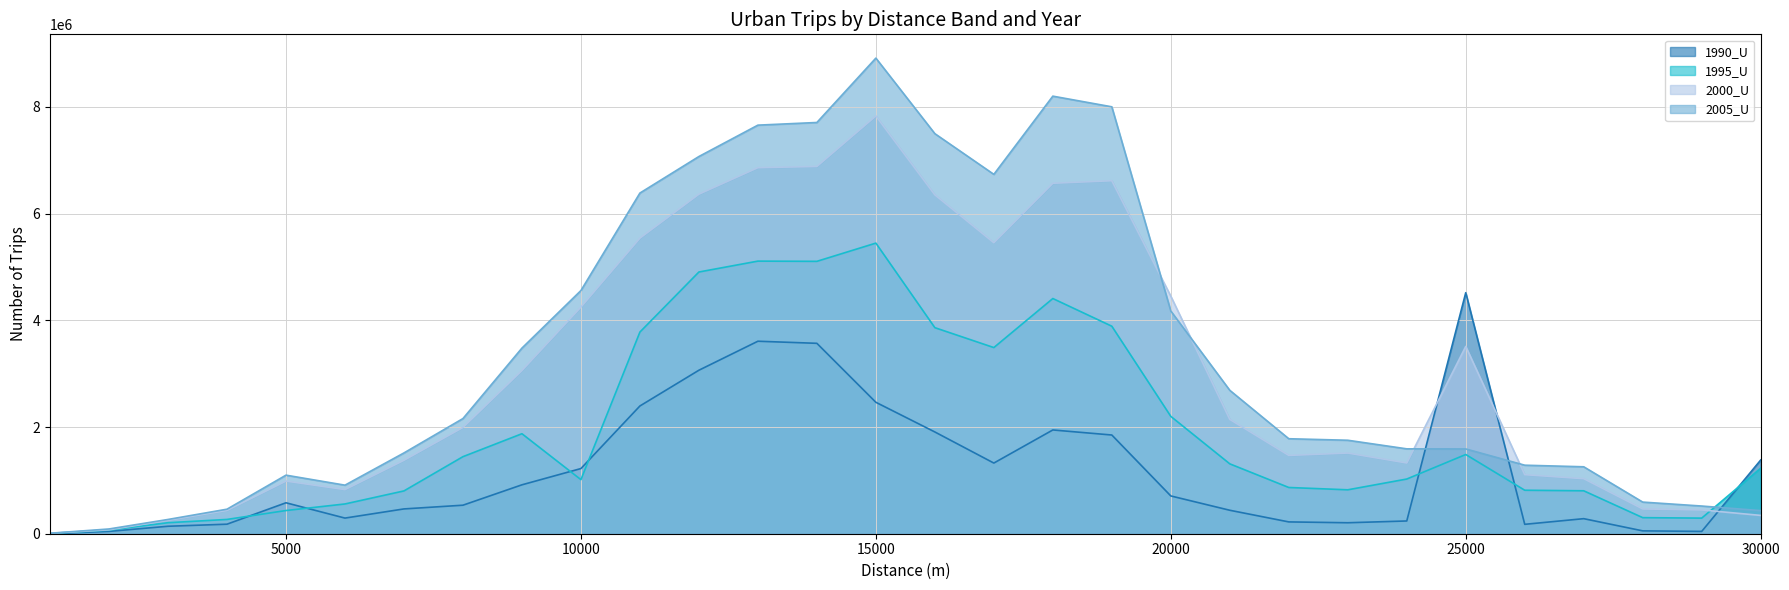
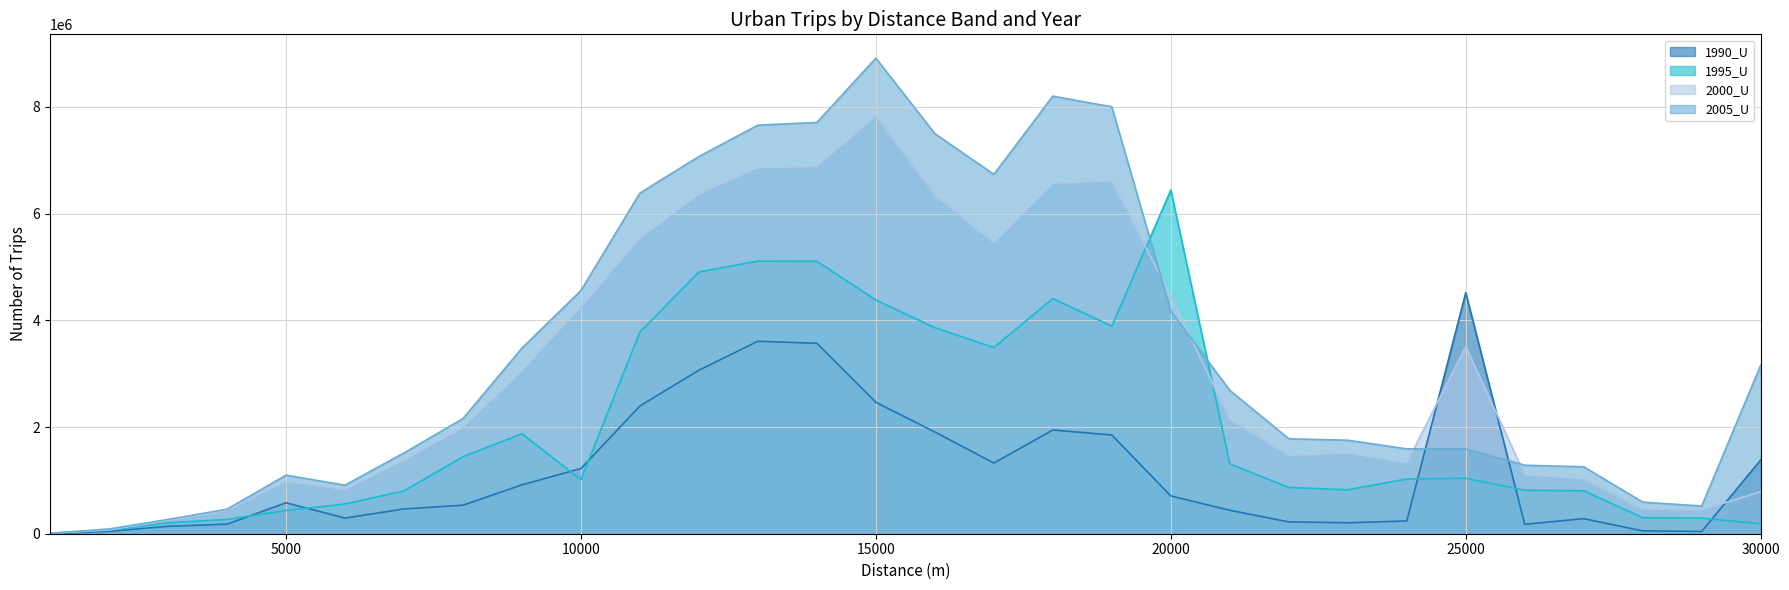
1995_U, 15000: 5400000 -> 4400000
1995_U, 20000: 2200000 -> 6400000
1995_U, 25000: 1500000 -> 1000000
1995_U, 30000: 1200000 -> 200000
2000_U, 30000: 300000 -> 800000
2005_U, 30000: 400000 -> 3200000
